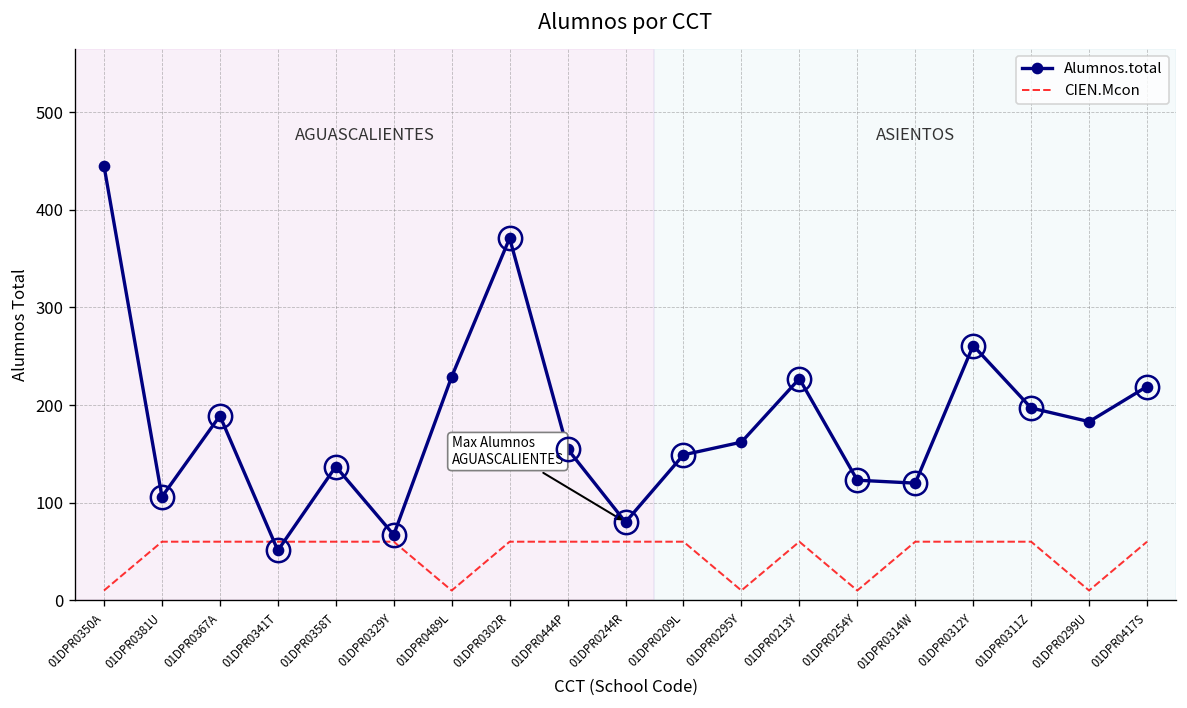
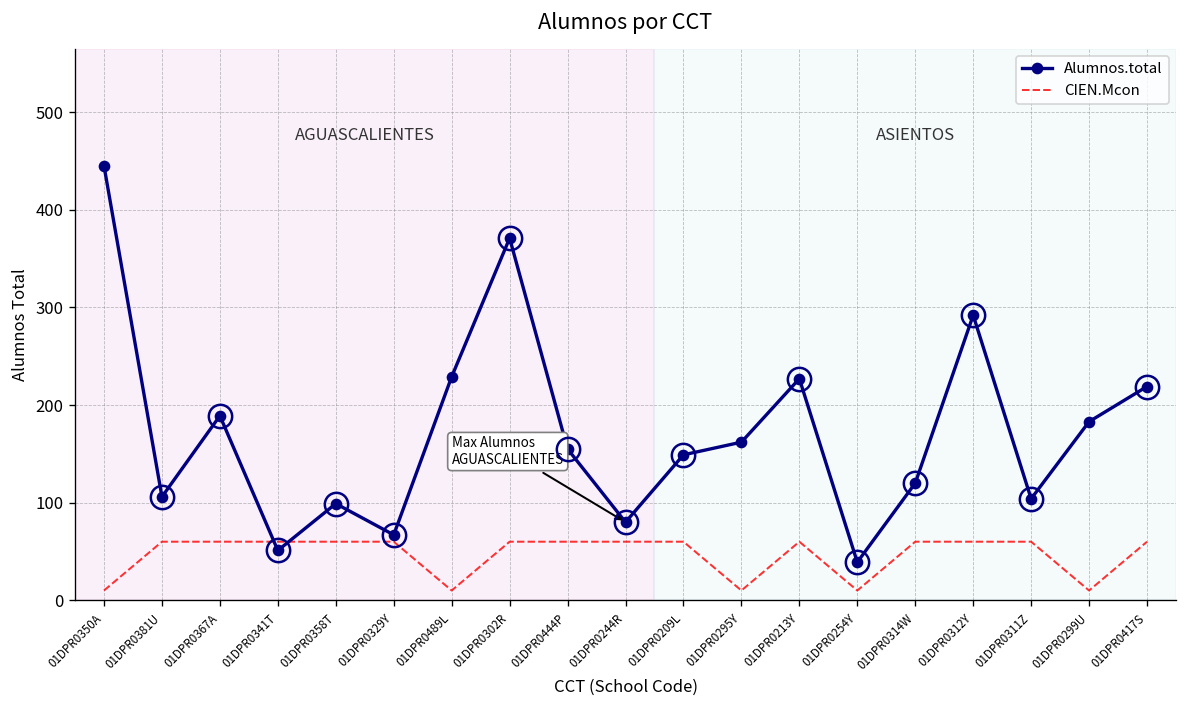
Alumnos.total, 01DPR0358T: 140 -> 100
Alumnos.total, 01DPR0254Y: 120 -> 40
Alumnos.total, 01DPR0312Y: 260 -> 290
Alumnos.total, 01DPR0311Z: 200 -> 100
